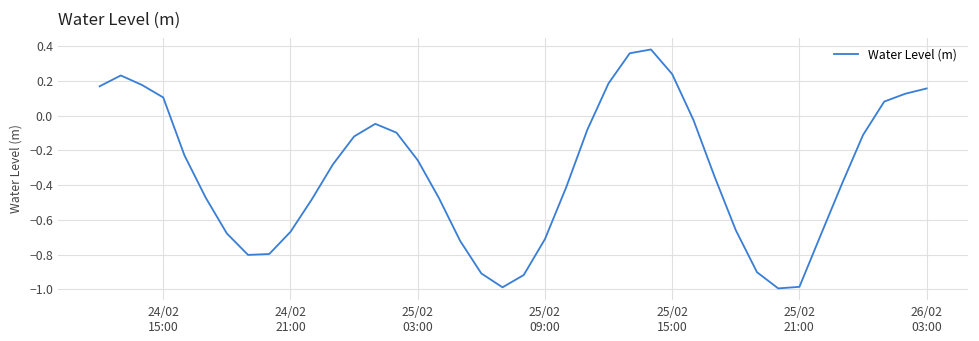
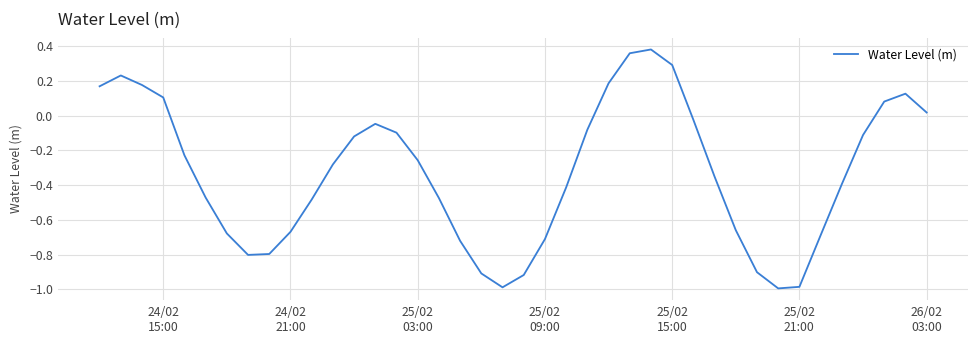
25/02 15:00: 0.24 -> 0.29
26/02 03:00: 0.16 -> 0.02
